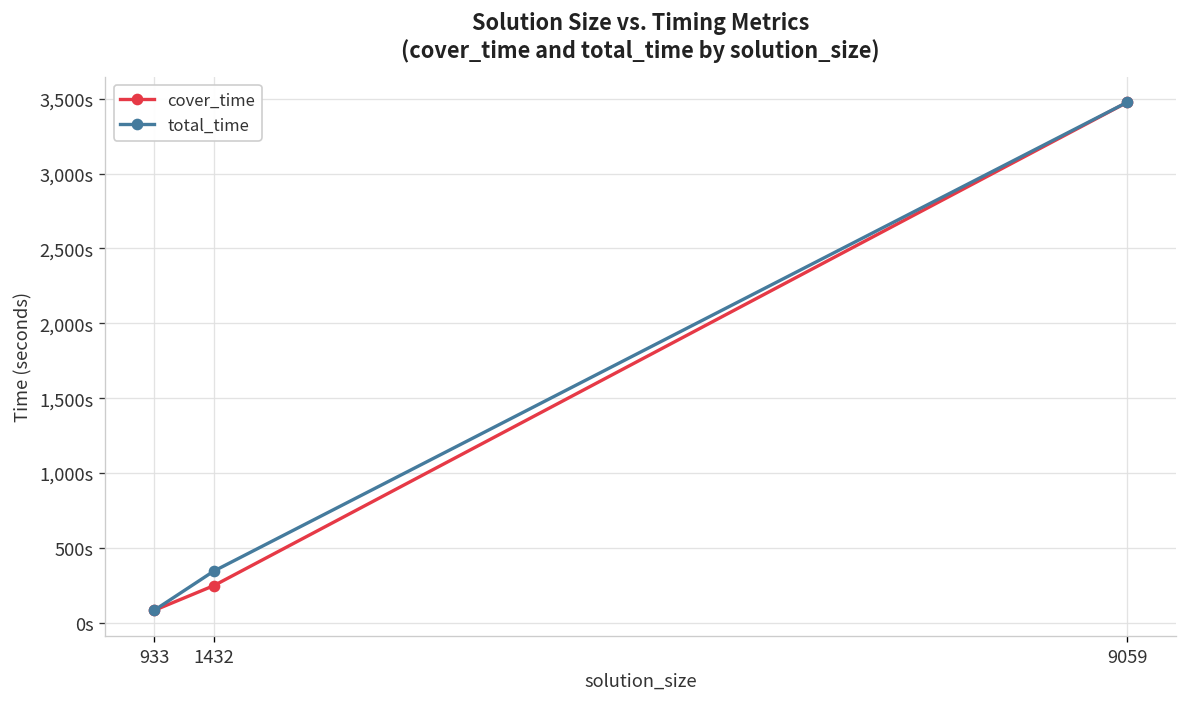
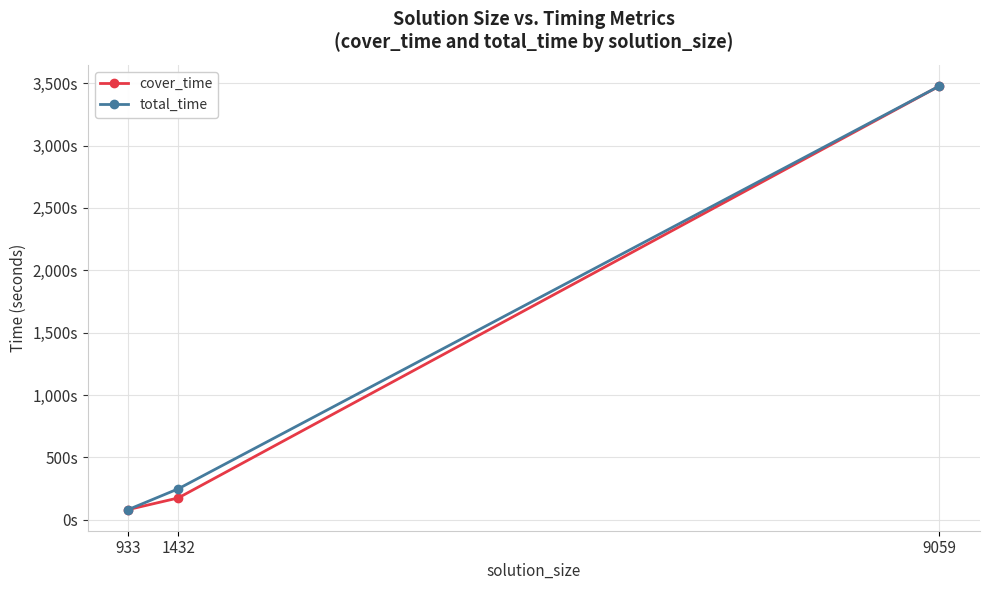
cover_time, 1432: 250s -> 170s
total_time, 1432: 340s -> 250s
